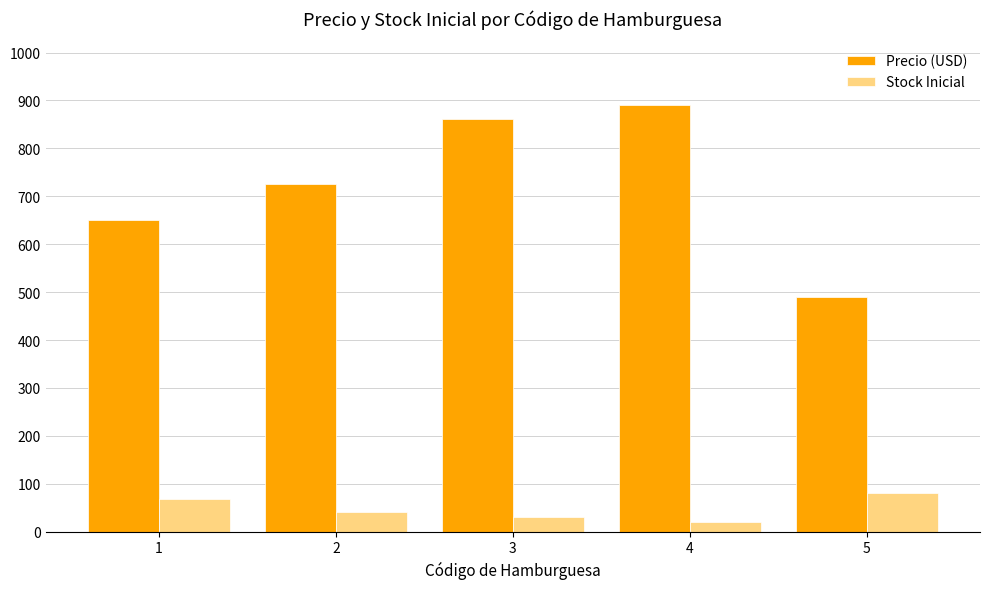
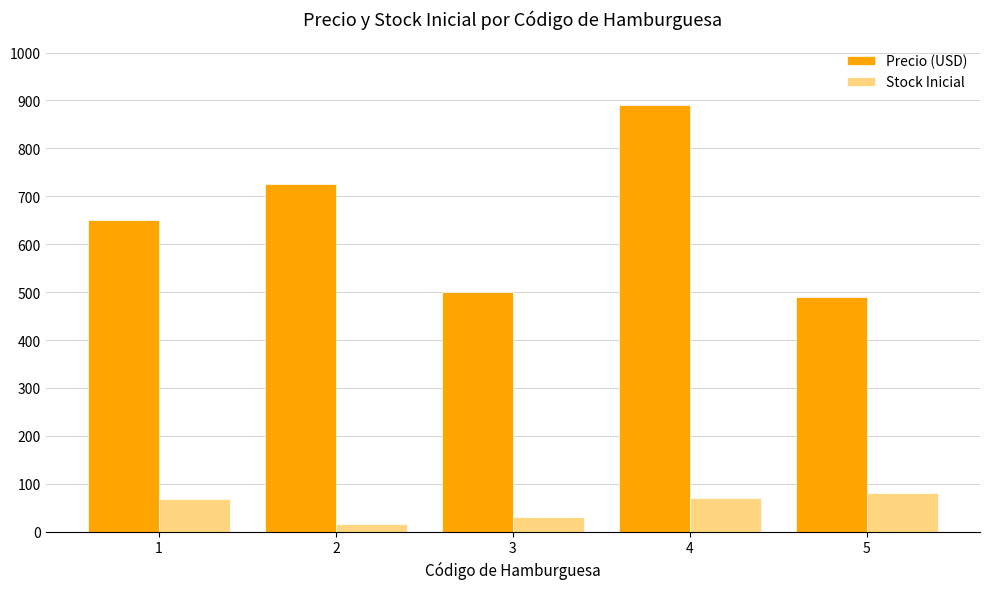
Stock Inicial, 2: 40 -> 20
Precio (USD), 3: 860 -> 500
Stock Inicial, 4: 20 -> 70
